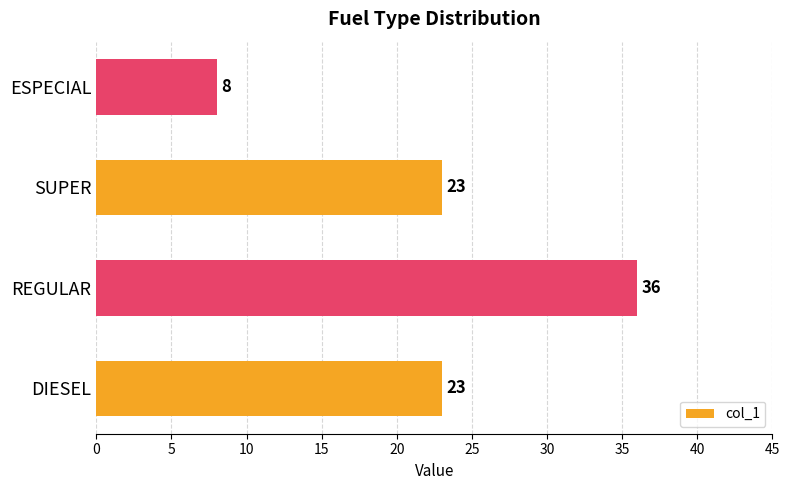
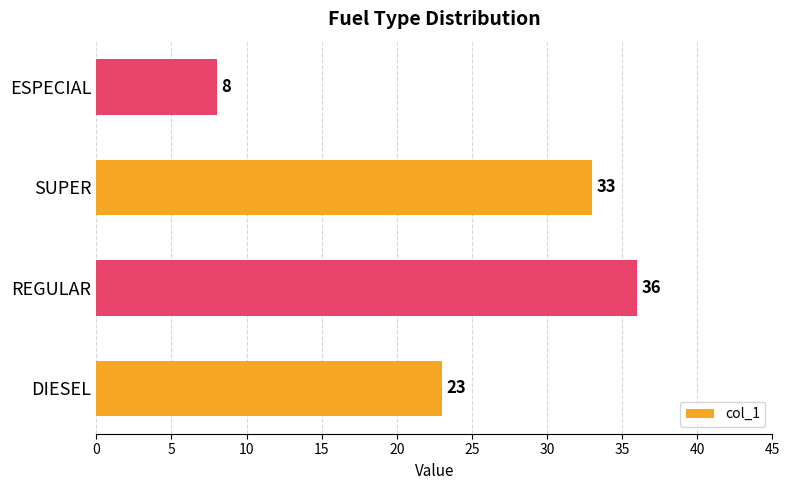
SUPER: 23 -> 33
